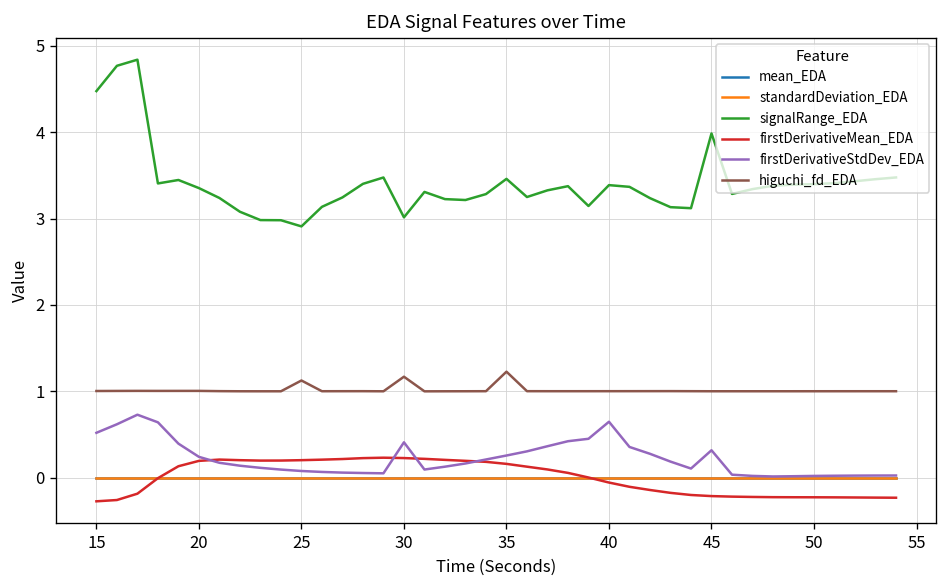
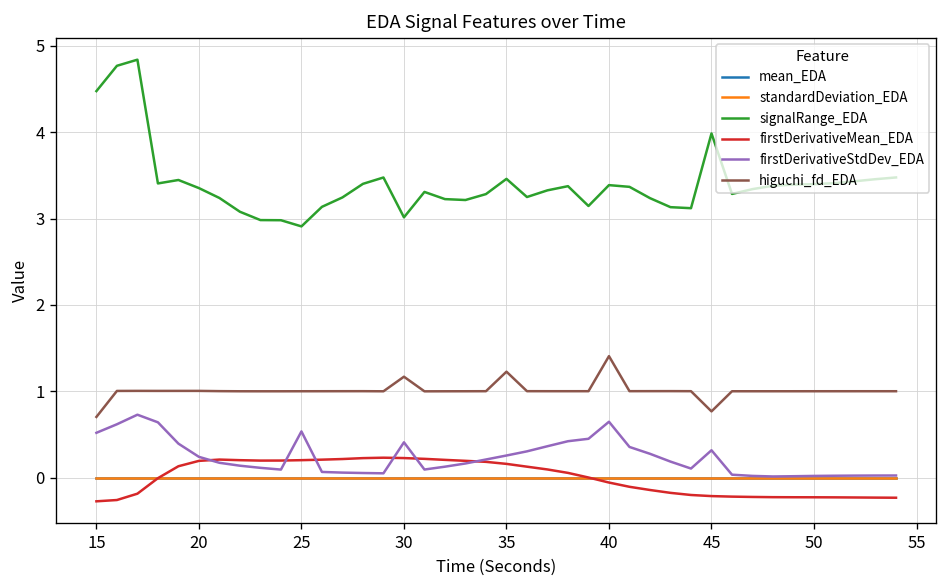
higuchi_fd_EDA, 15: 1.0 -> 0.7
firstDerivativeStdDev_EDA, 25: 0.1 -> 0.5
higuchi_fd_EDA, 25: 1.1 -> 1.0
higuchi_fd_EDA, 40: 1.0 -> 1.4
higuchi_fd_EDA, 45: 1.0 -> 0.8
